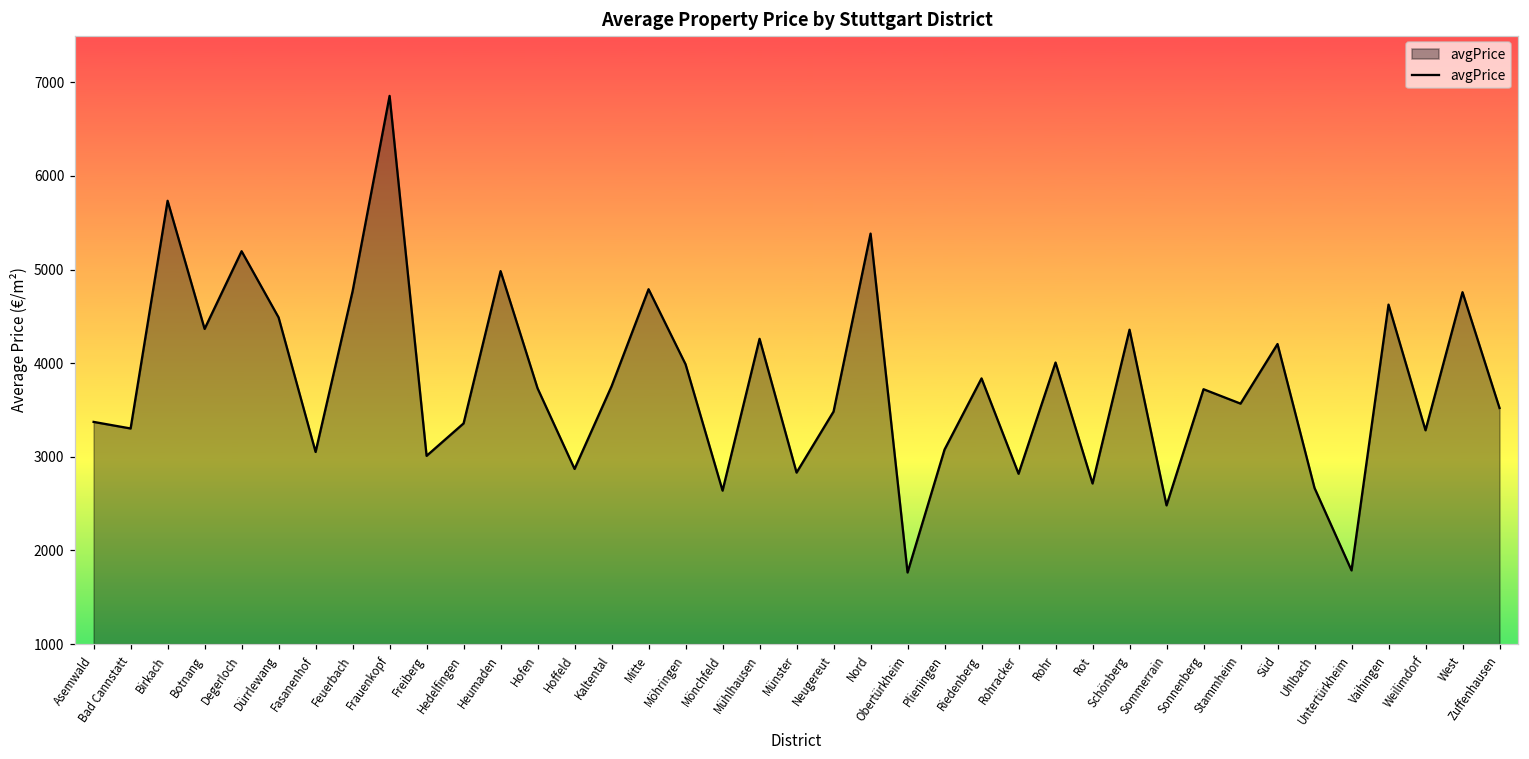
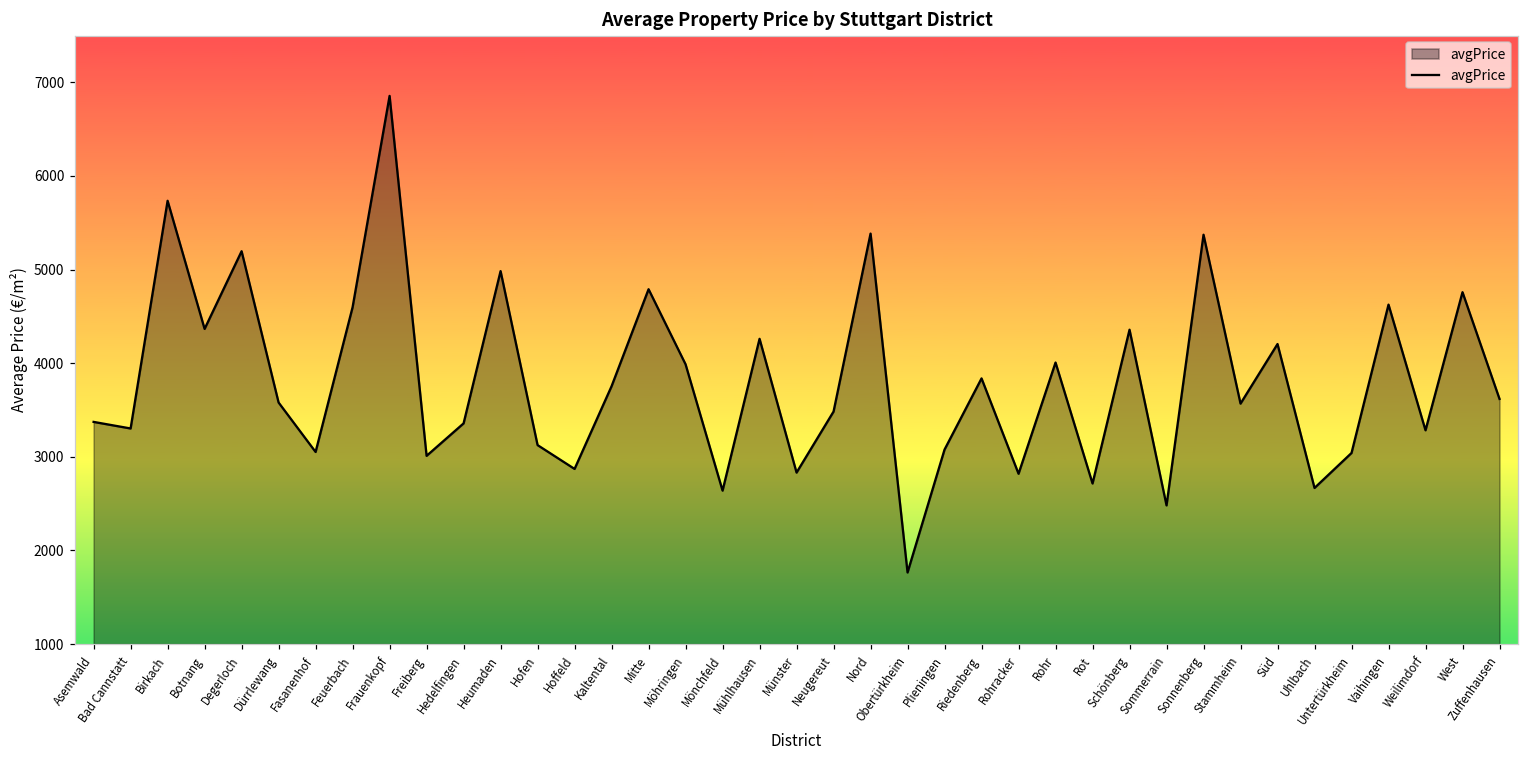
Dürrlewang: 4500 -> 3600
Feuerbach: 4800 -> 4600
Hofen: 3700 -> 3100
Sonnenberg: 3700 -> 5400
Untertürkheim: 1800 -> 3000
Zuffenhausen: 3500 -> 3600
